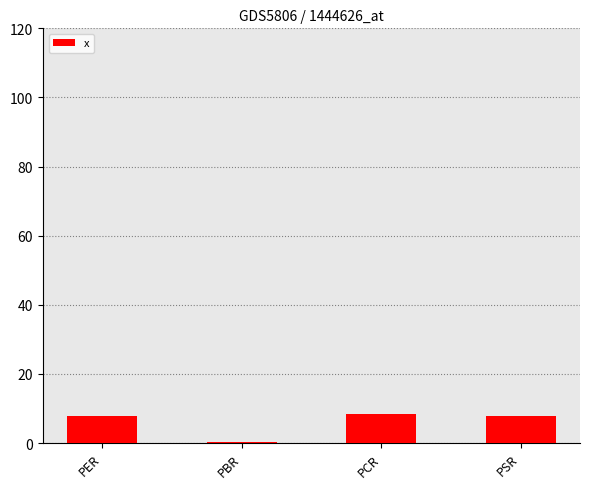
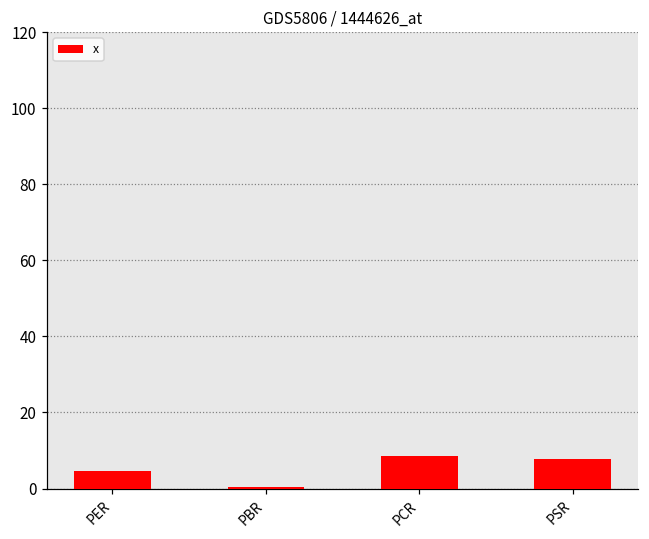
PER: 8 -> 5
